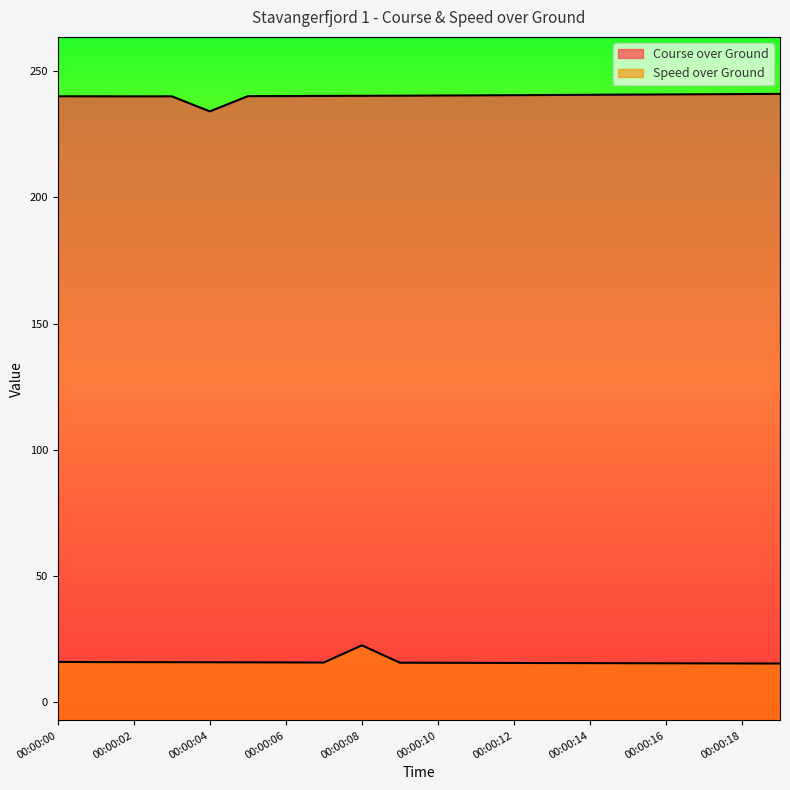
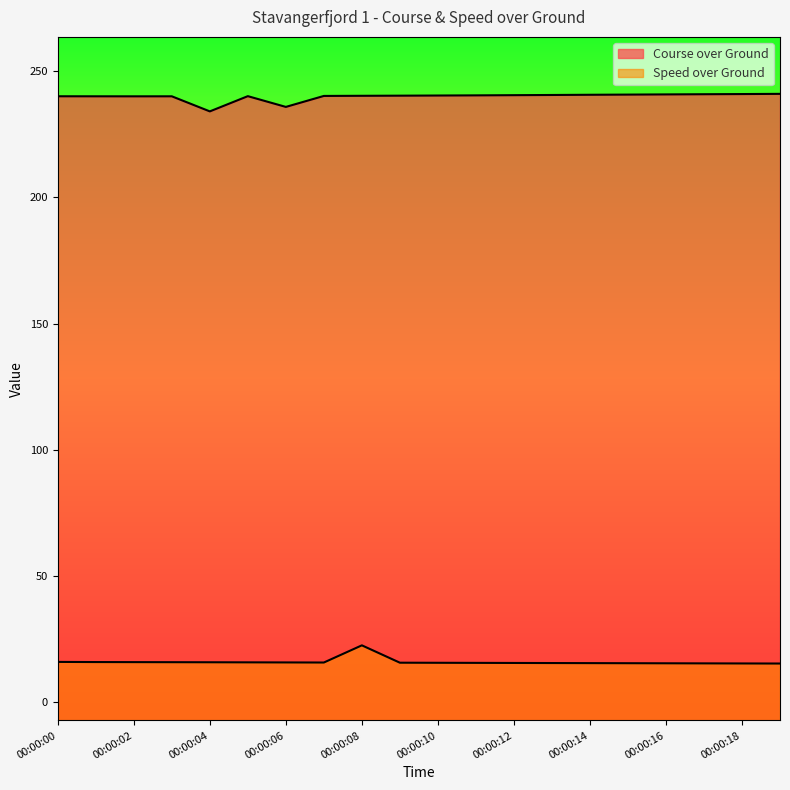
Course over Ground, 00:00:06: 240 -> 236
